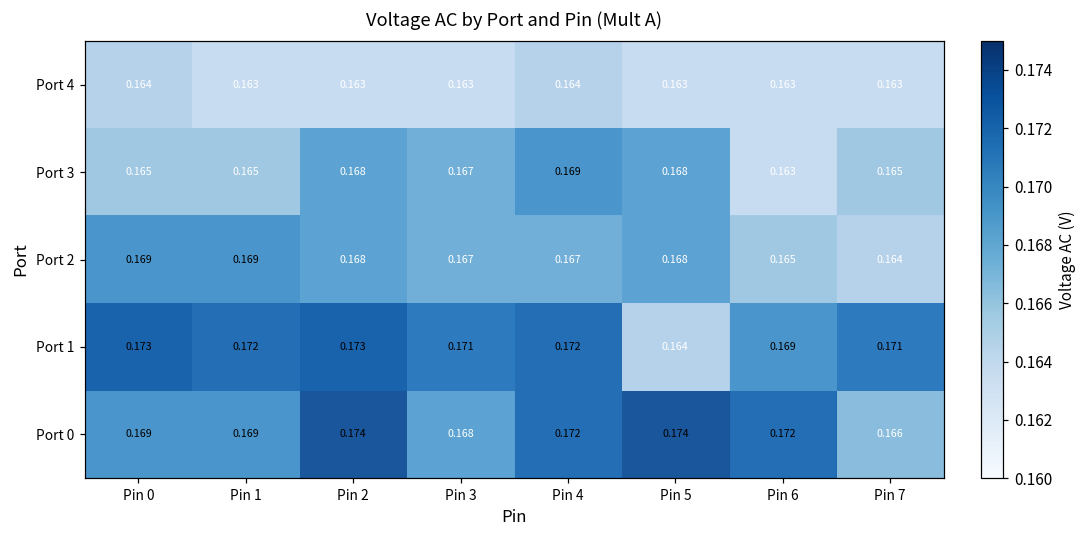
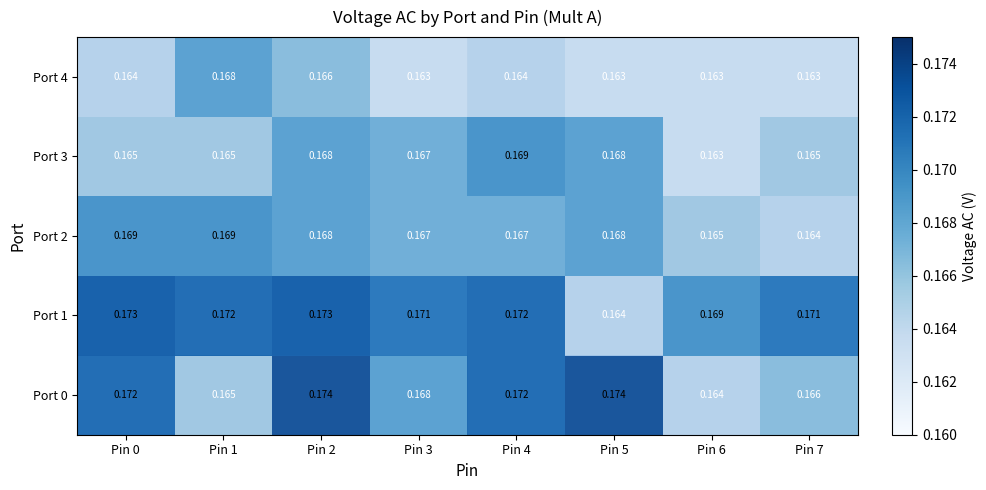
Port 4, Pin 1: 0.163 -> 0.168
Port 4, Pin 2: 0.163 -> 0.166
Port 0, Pin 0: 0.169 -> 0.172
Port 0, Pin 1: 0.169 -> 0.165
Port 0, Pin 6: 0.172 -> 0.164
